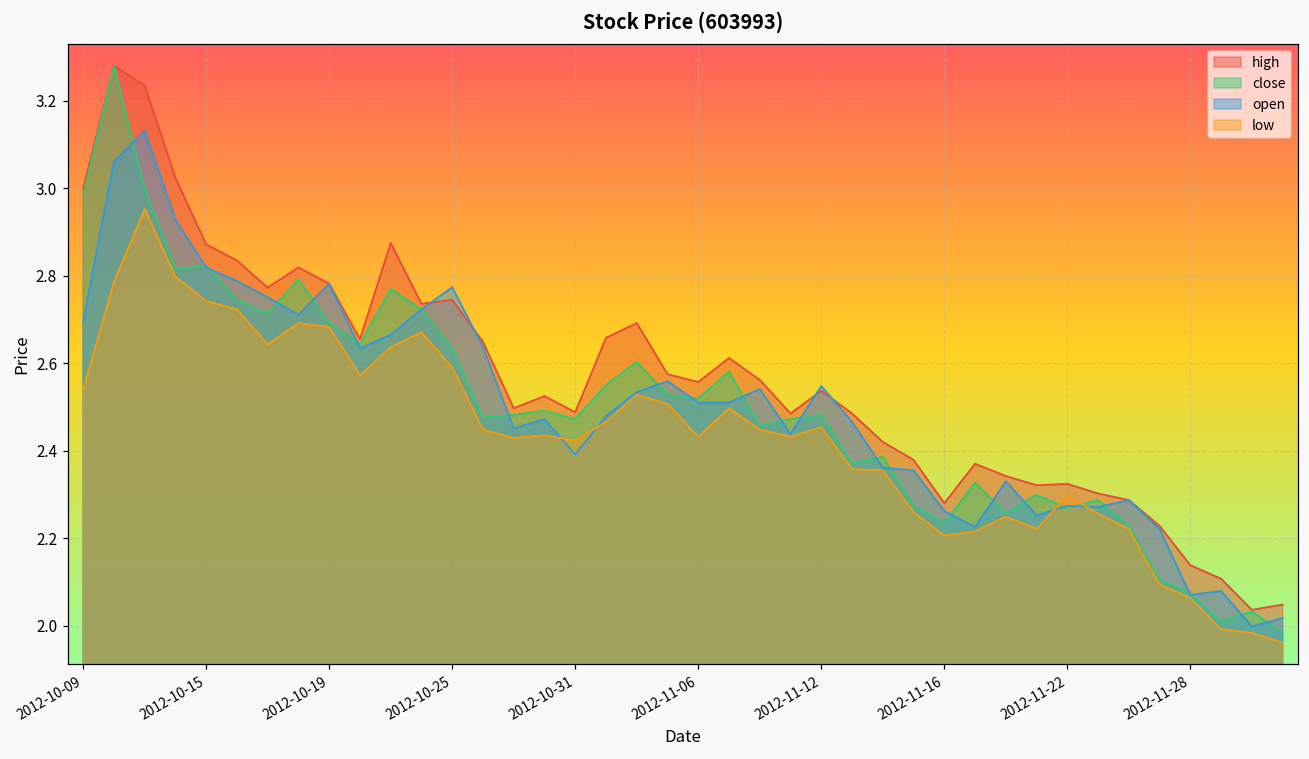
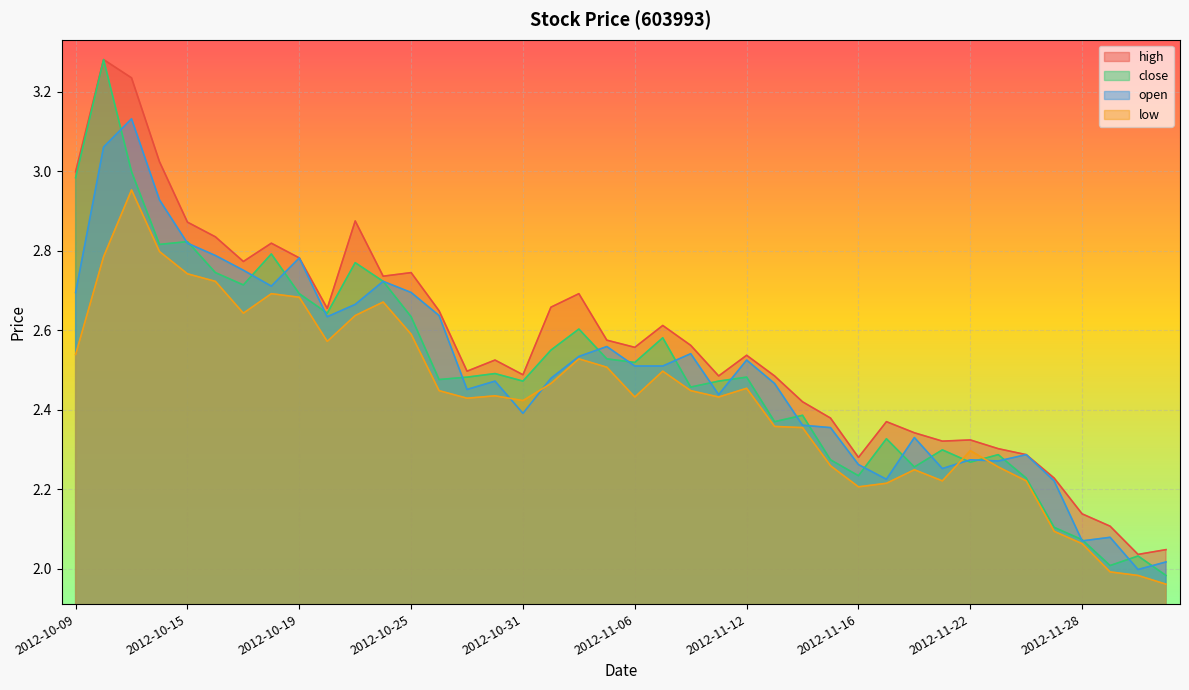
open, 2012-10-25: 2.77 -> 2.70
open, 2012-11-12: 2.55 -> 2.53
